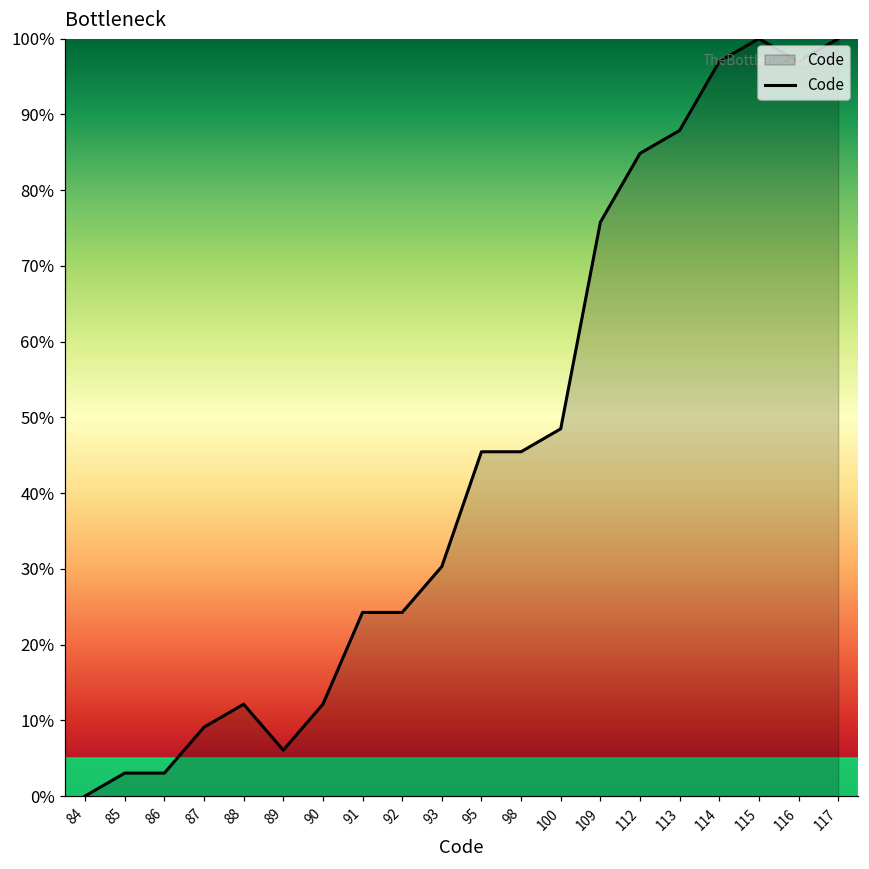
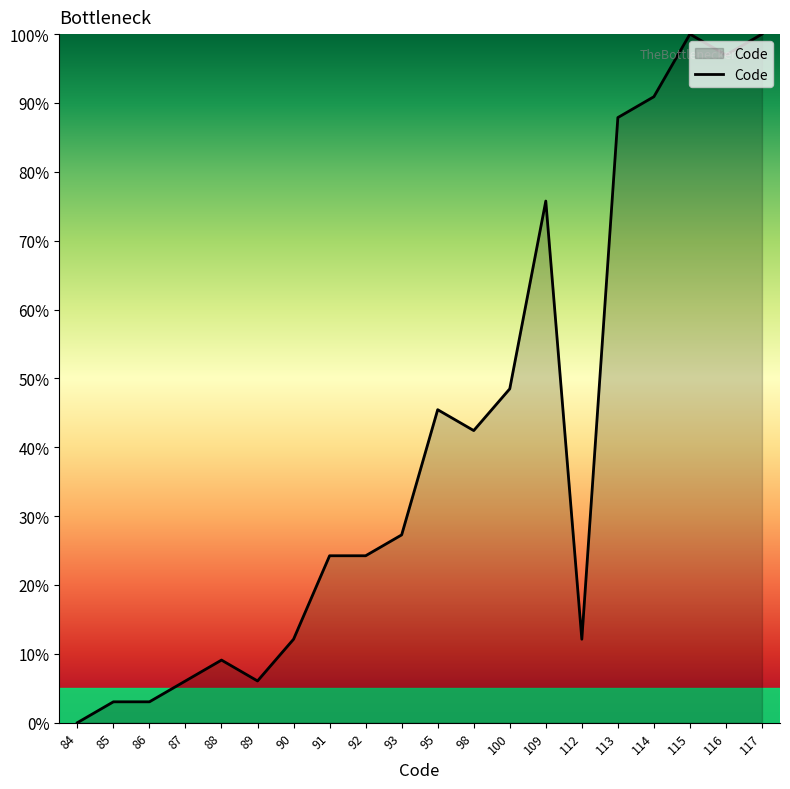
87: 9% -> 6%
88: 12% -> 9%
93: 30% -> 27%
98: 45% -> 42%
112: 85% -> 12%
114: 97% -> 91%
